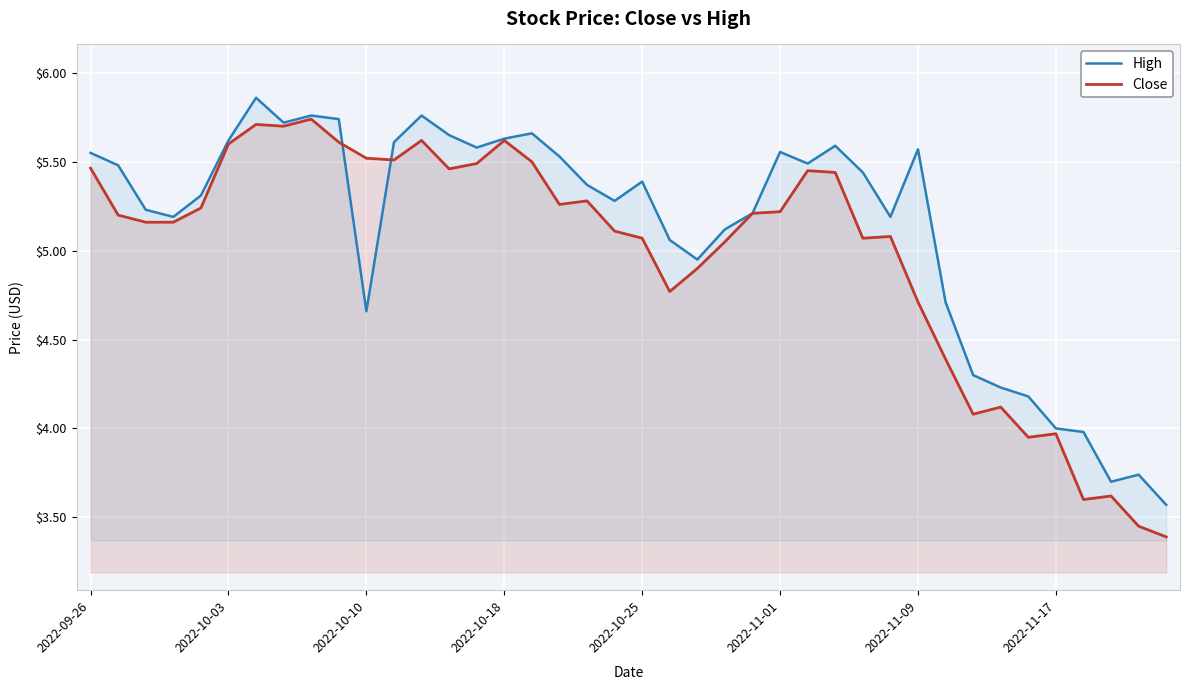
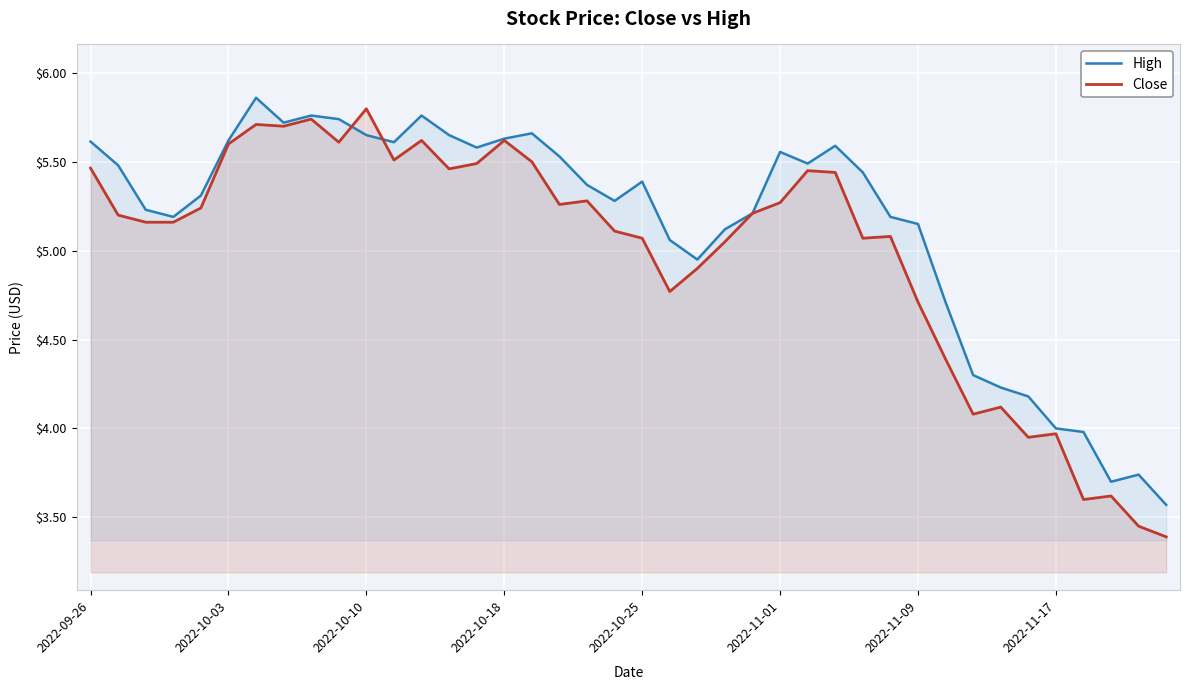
High, 2022-09-26: $5.55 -> $5.61
High, 2022-10-10: $4.66 -> $5.65
Close, 2022-10-10: $5.52 -> $5.80
Close, 2022-11-01: $5.22 -> $5.27
High, 2022-11-09: $5.57 -> $5.15
